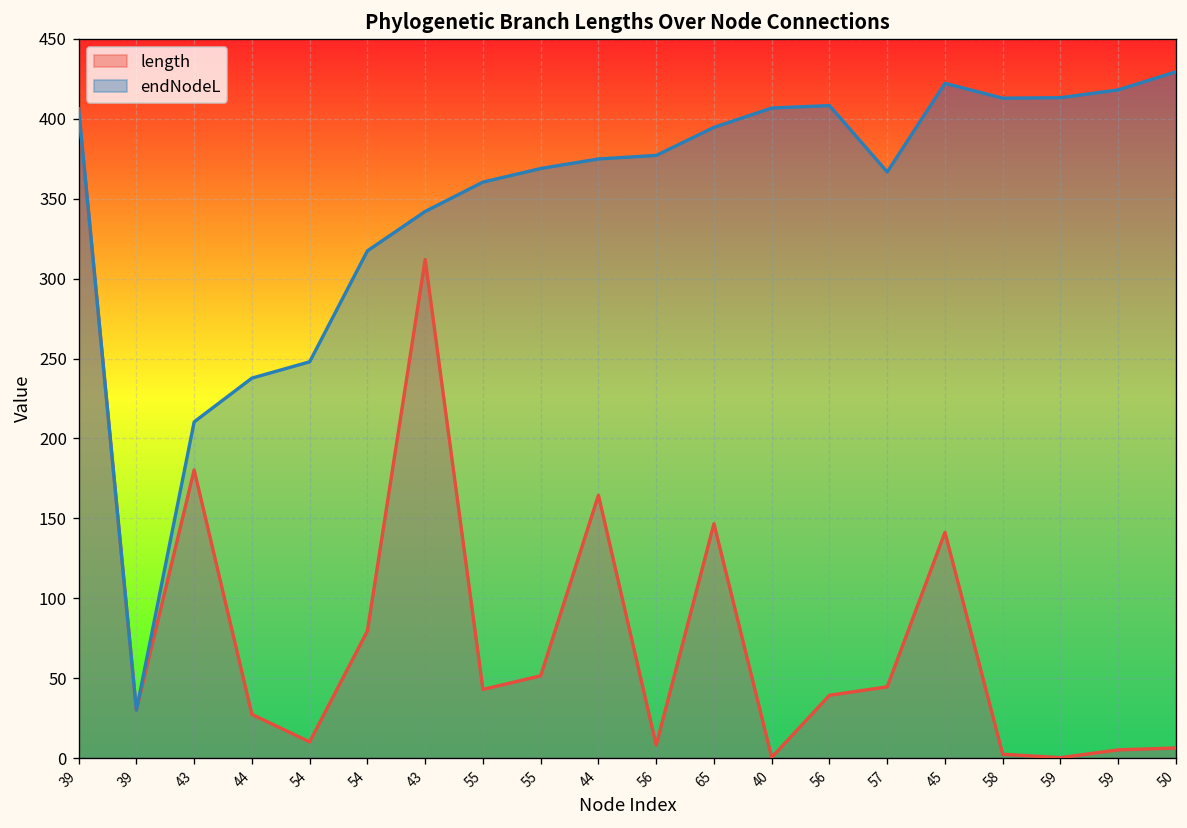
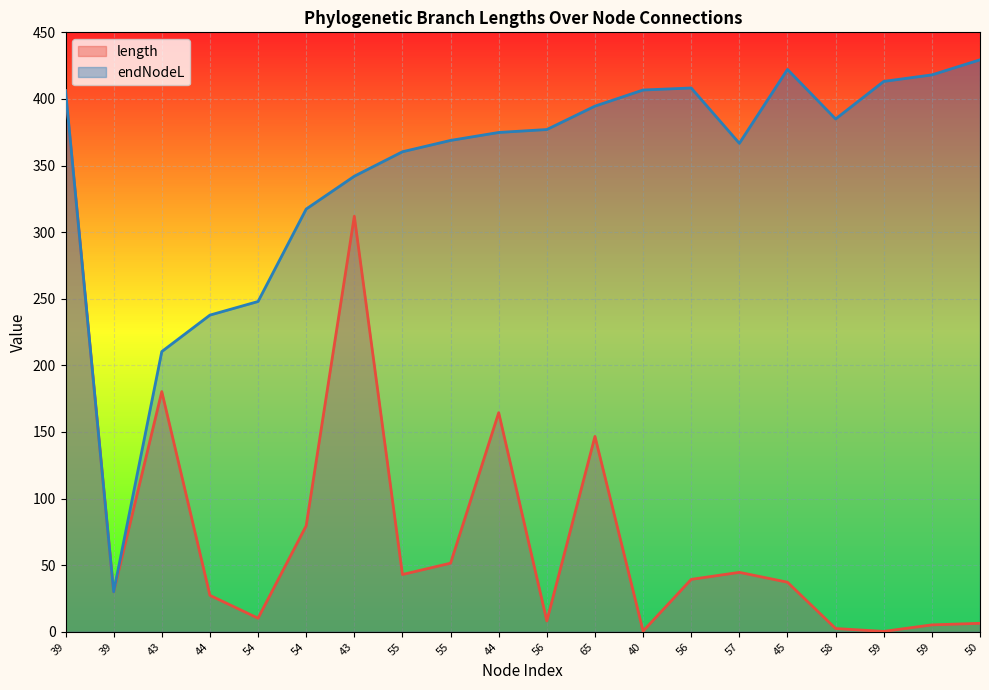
length, 45: 141 -> 37
endNodeL, 58: 413 -> 385
